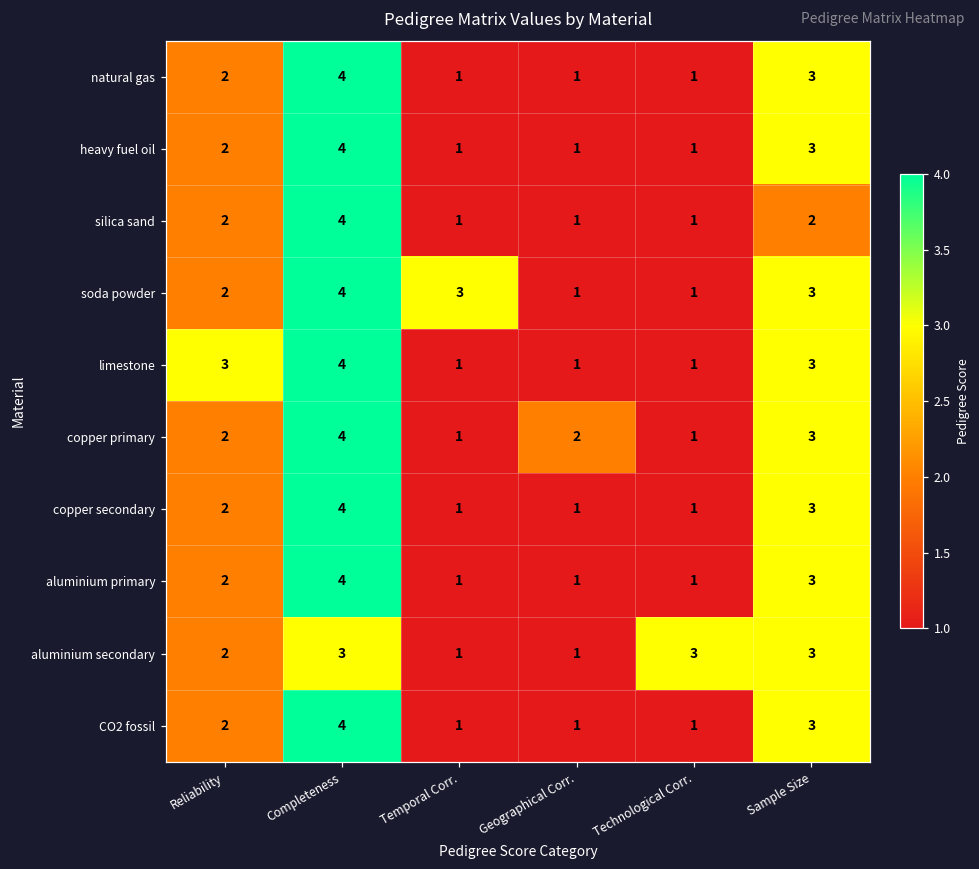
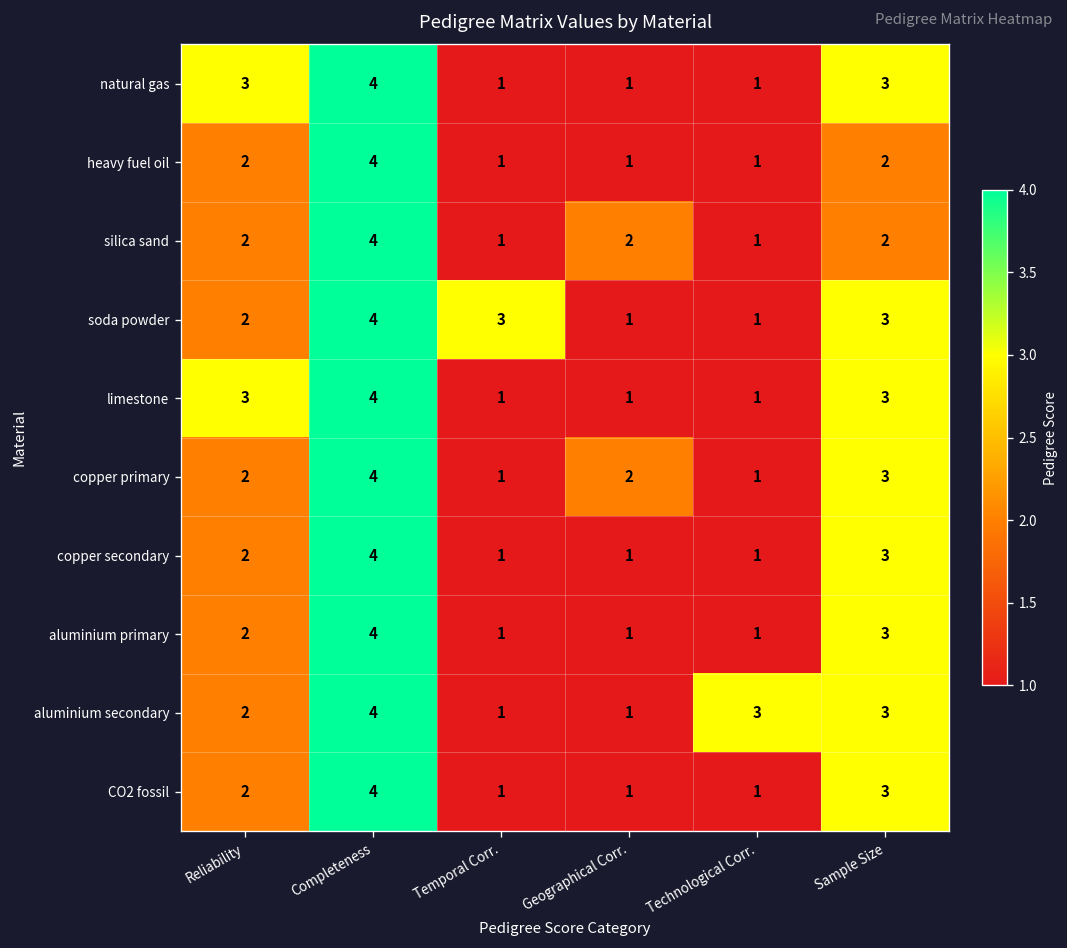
natural gas, Reliability: 2 -> 3
heavy fuel oil, Sample Size: 3 -> 2
silica sand, Geographical Corr.: 1 -> 2
aluminium secondary, Completeness: 3 -> 4
